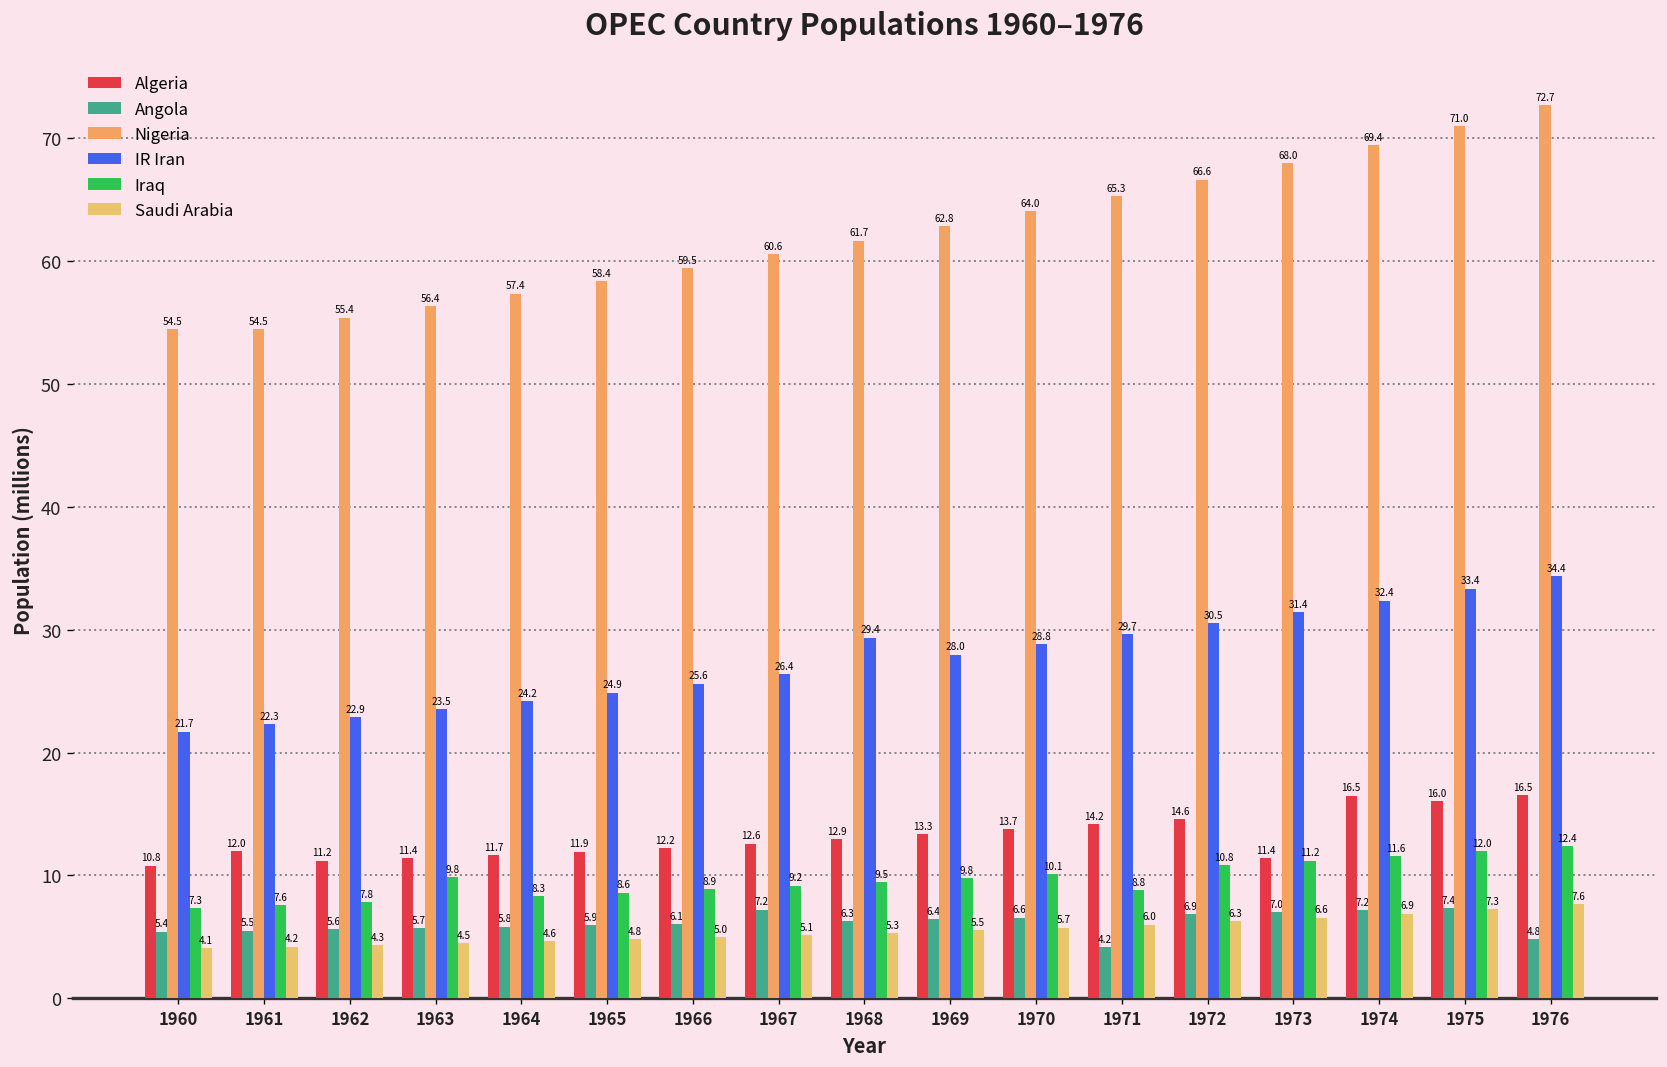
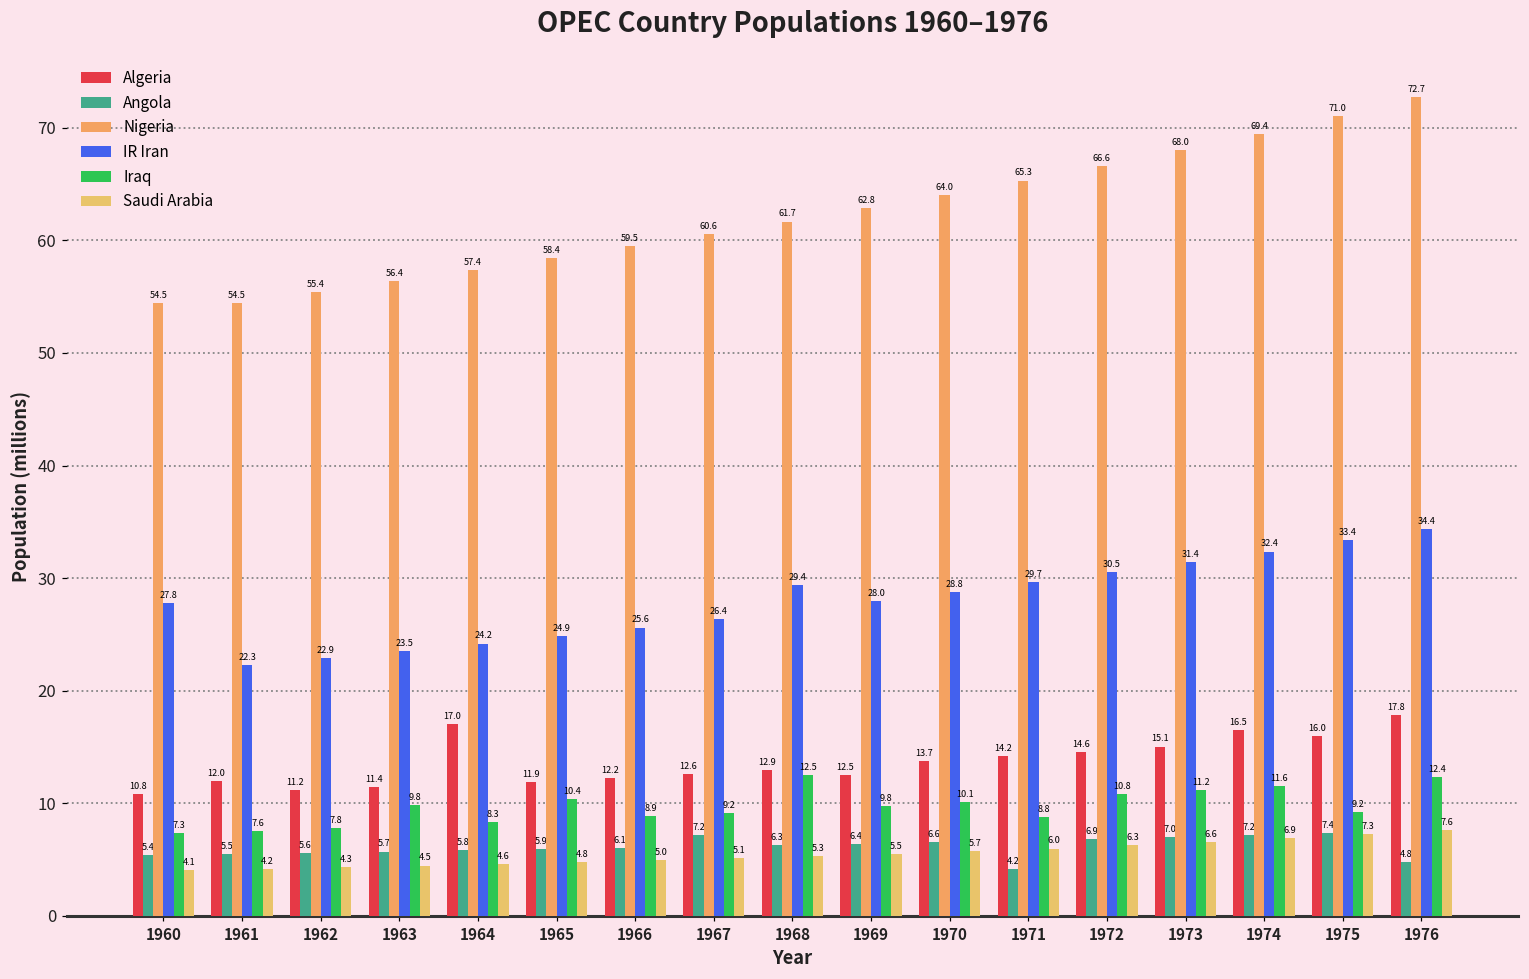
IR Iran, 1960: 21.7 -> 27.8
Algeria, 1964: 11.7 -> 17.0
Iraq, 1965: 8.6 -> 10.4
Iraq, 1968: 9.5 -> 12.5
Algeria, 1969: 13.3 -> 12.5
Algeria, 1973: 11.4 -> 15.1
Iraq, 1975: 12.0 -> 9.2
Algeria, 1976: 16.5 -> 17.8
